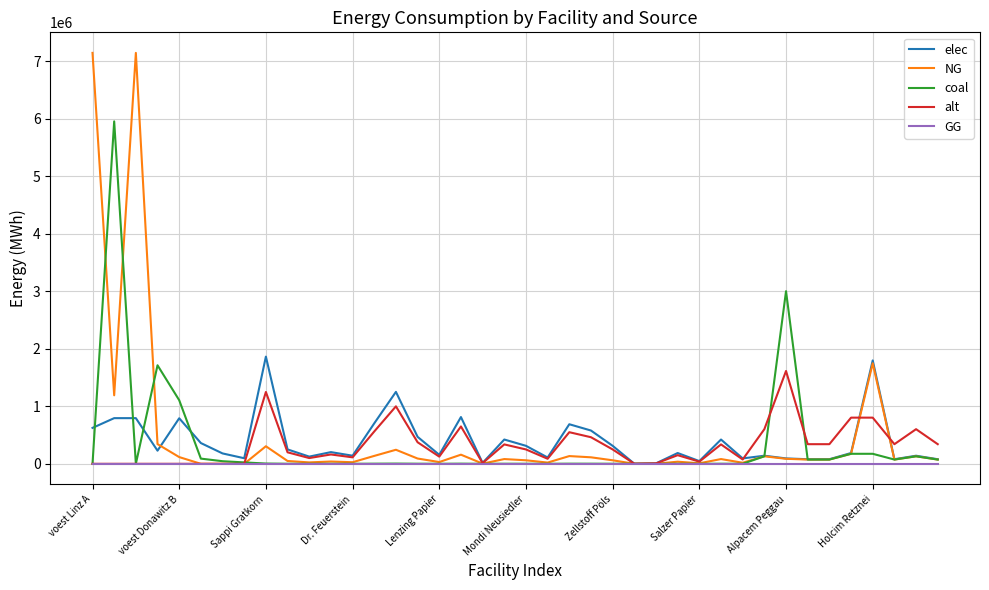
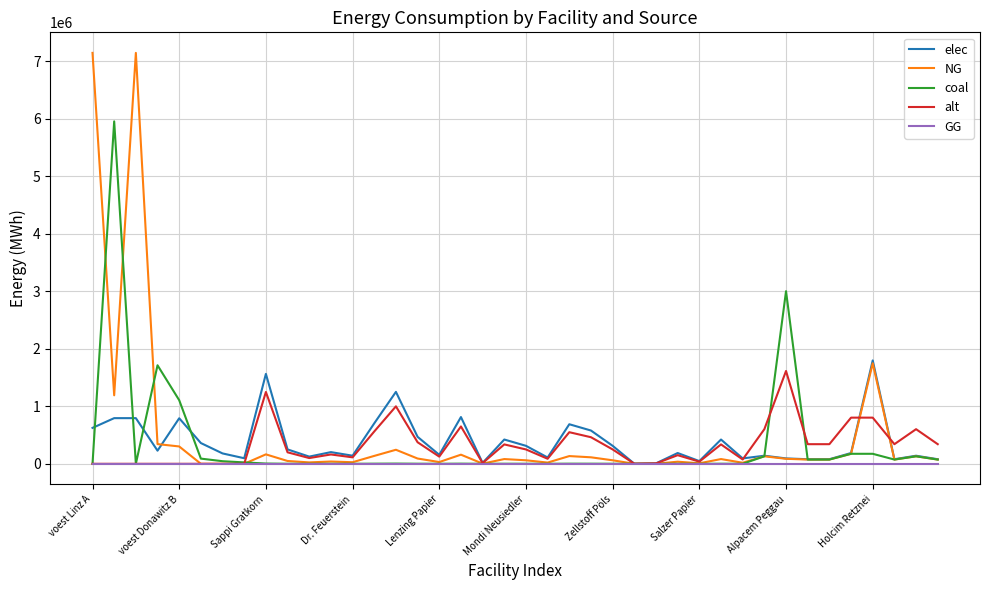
NG, voest Donawitz B: 100000 -> 300000
elec, Sappi Gratkorn: 1900000 -> 1600000
NG, Sappi Gratkorn: 300000 -> 200000
